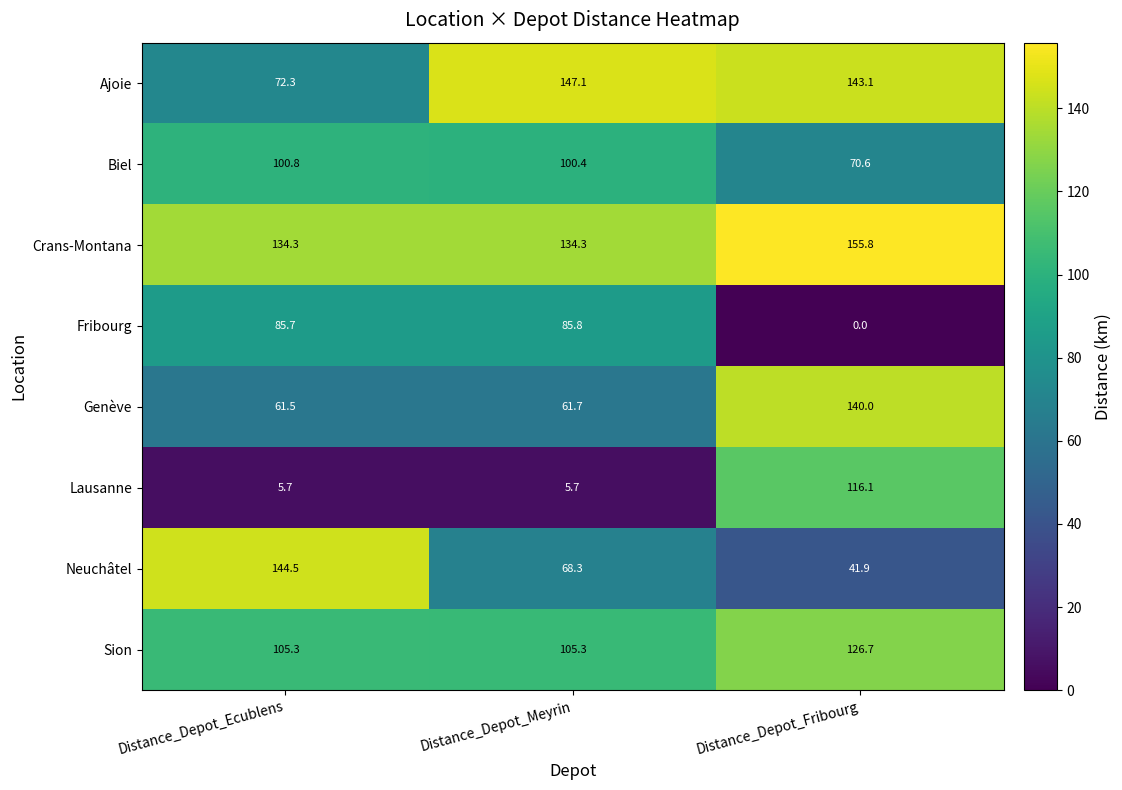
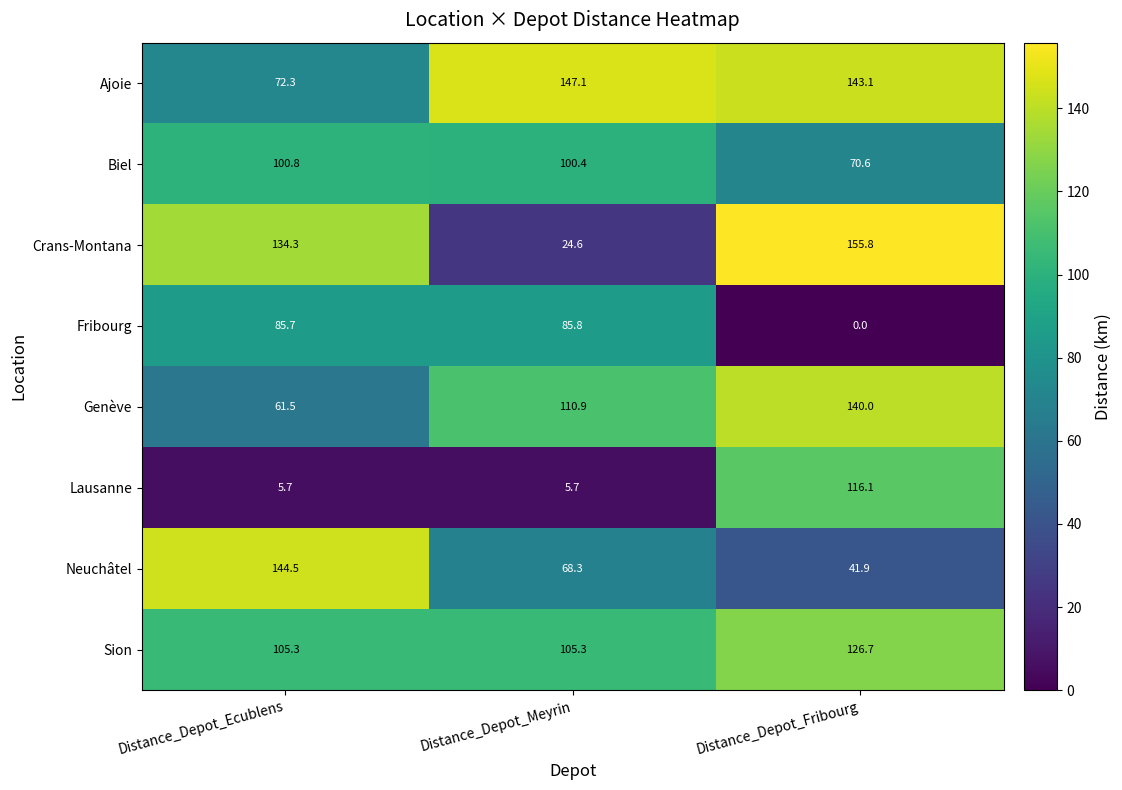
Crans-Montana, Distance_Depot_Meyrin: 134.3 -> 24.6
Genève, Distance_Depot_Meyrin: 61.7 -> 110.9
